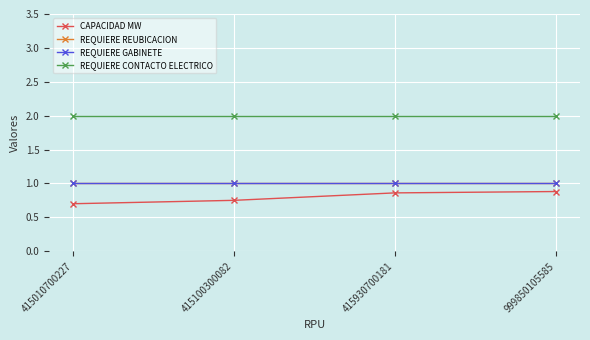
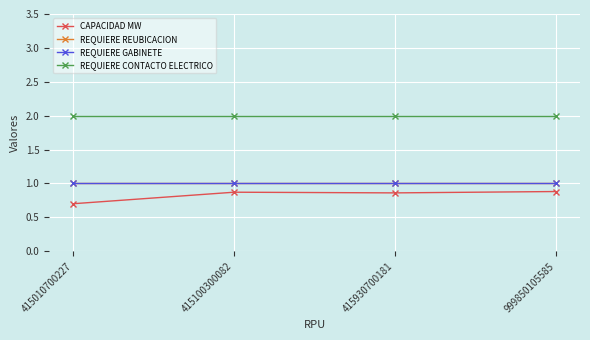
CAPACIDAD MW, 415100300082: 0.8 -> 0.9
